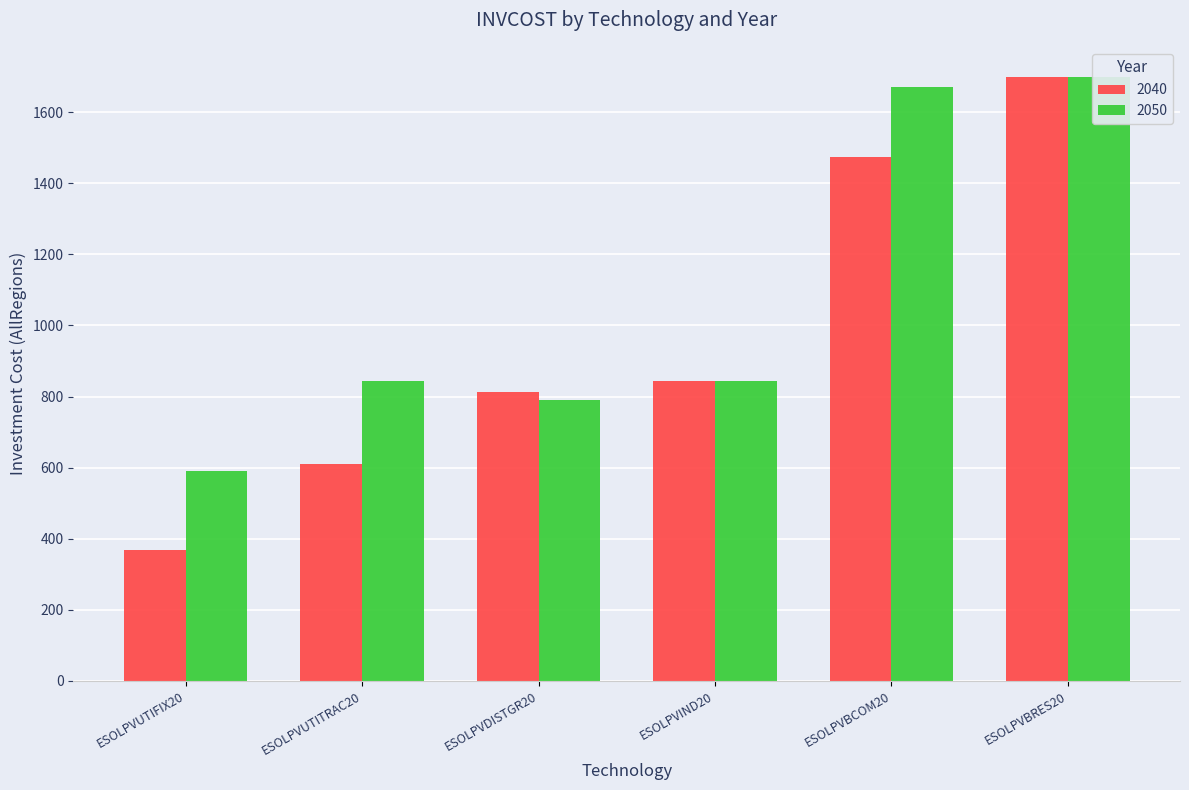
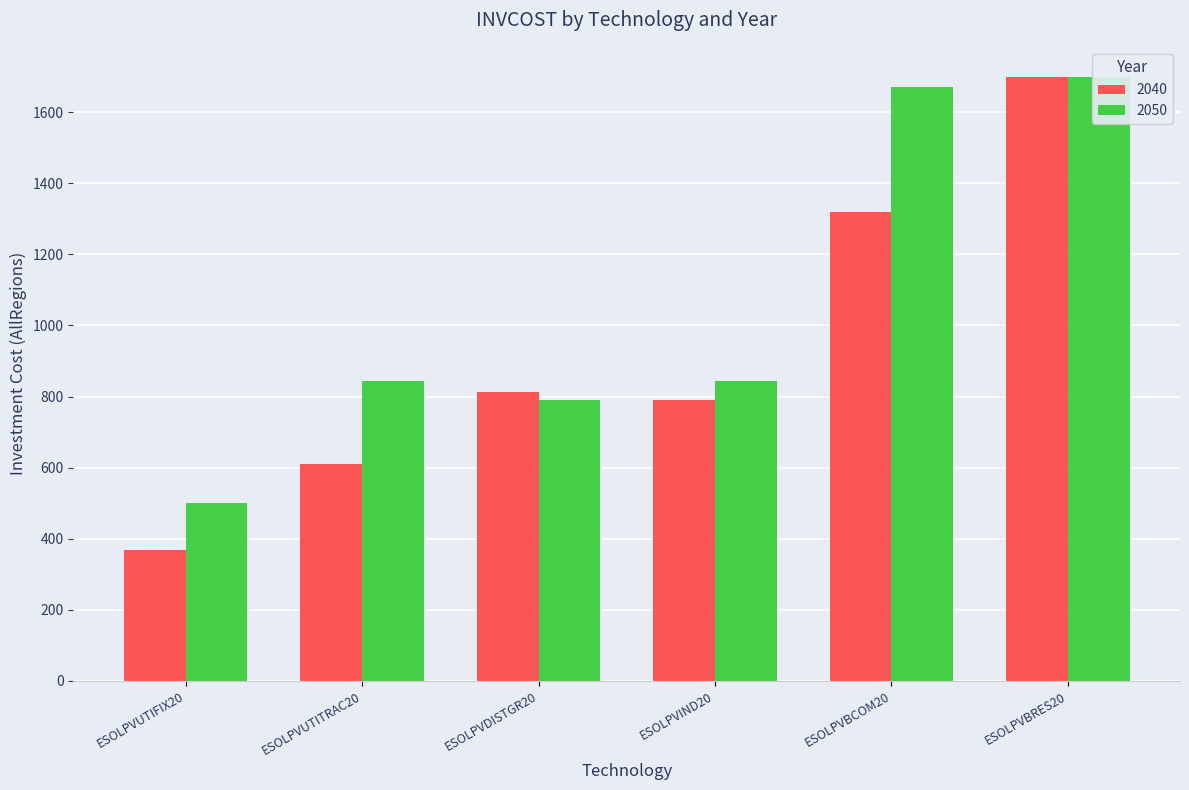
2050, ESOLPVUTIFIX20: 590 -> 500
2040, ESOLPVIND20: 850 -> 790
2040, ESOLPVBCOM20: 1470 -> 1320
